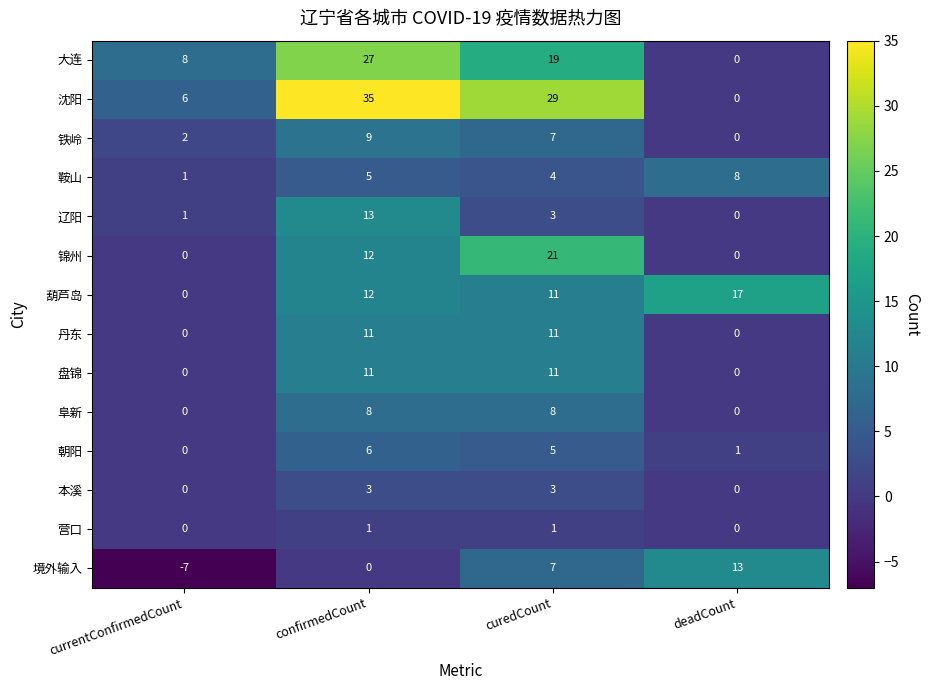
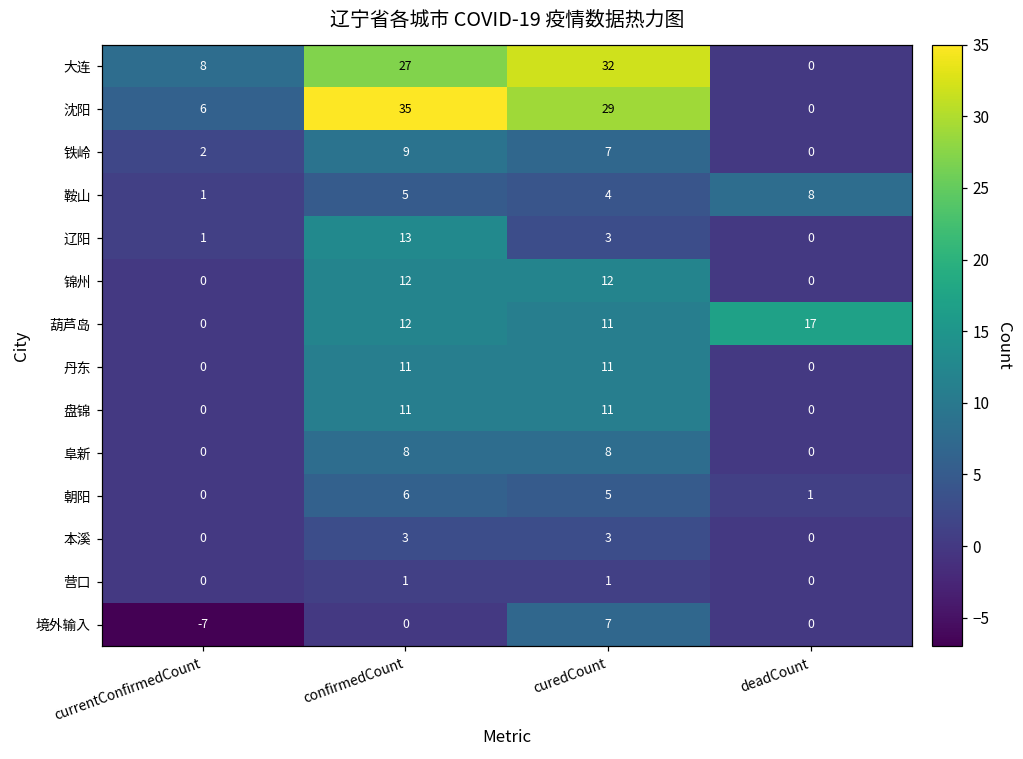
大连, curedCount: 19 -> 32
锦州, curedCount: 21 -> 12
境外输入, deadCount: 13 -> 0
